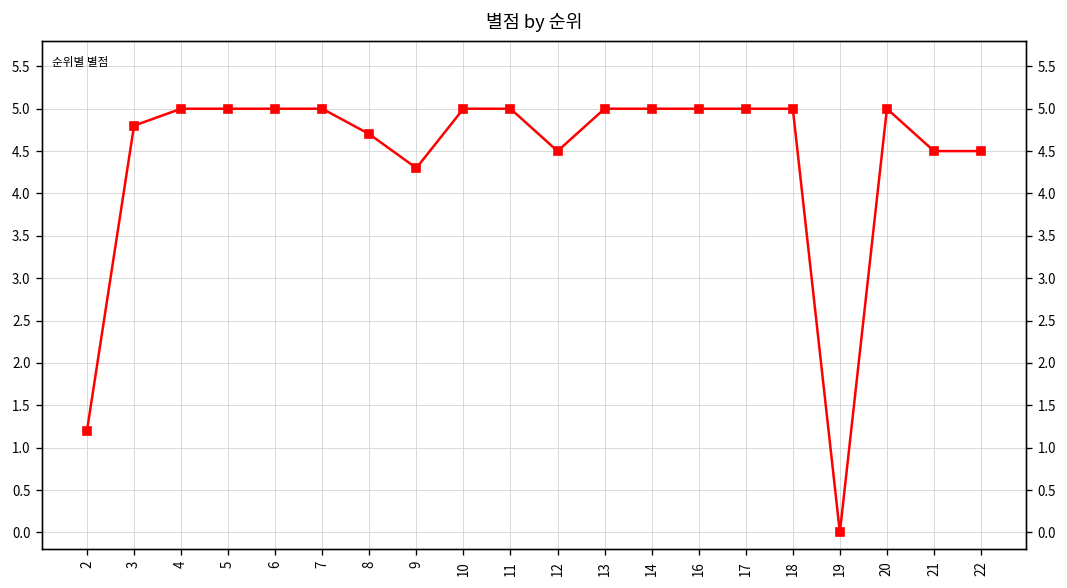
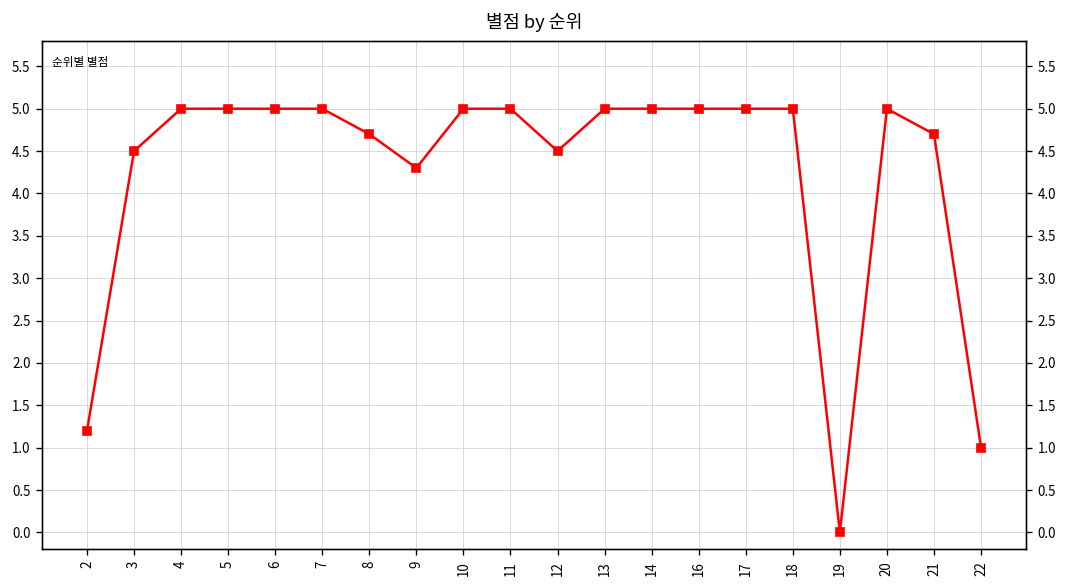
3: 4.8 -> 4.5
21: 4.5 -> 4.7
22: 4.5 -> 1.0
